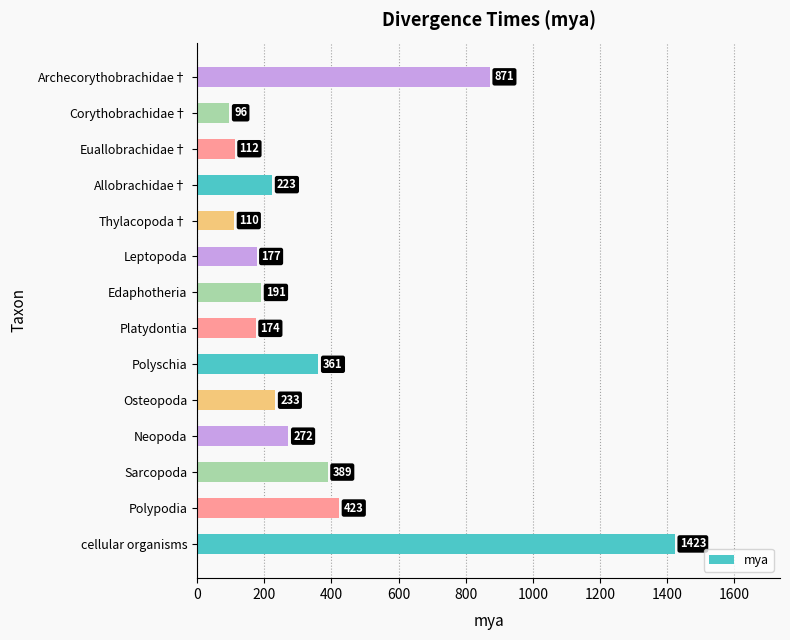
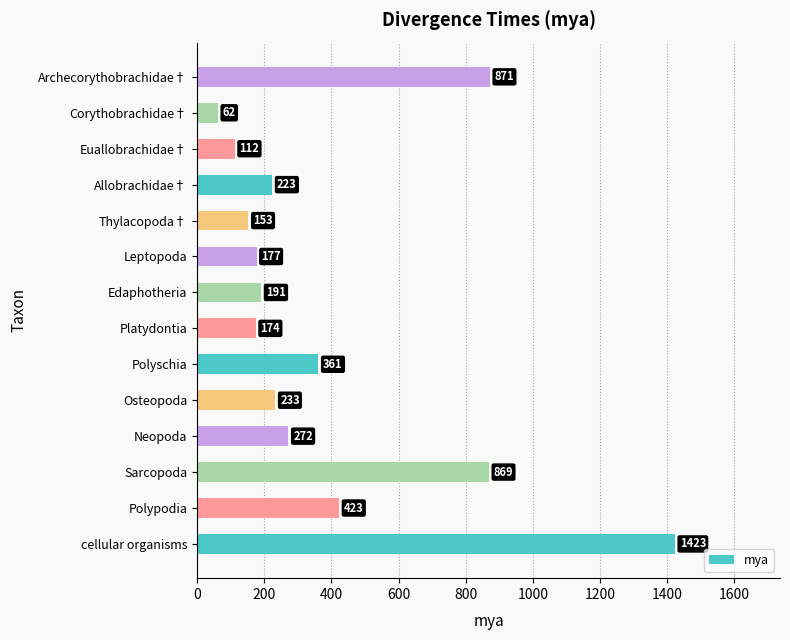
Corythobrachidae†: 96 -> 62
Thylacopoda†: 110 -> 153
Sarcopoda: 389 -> 869
